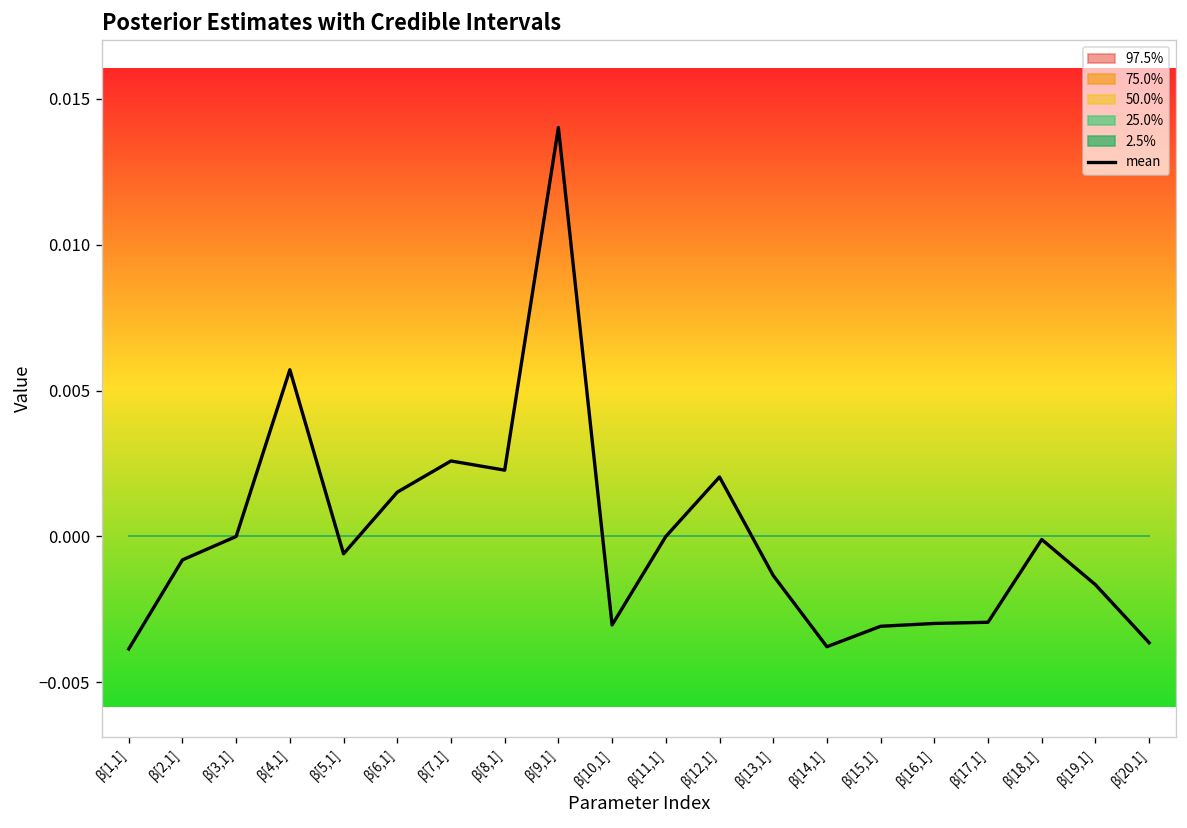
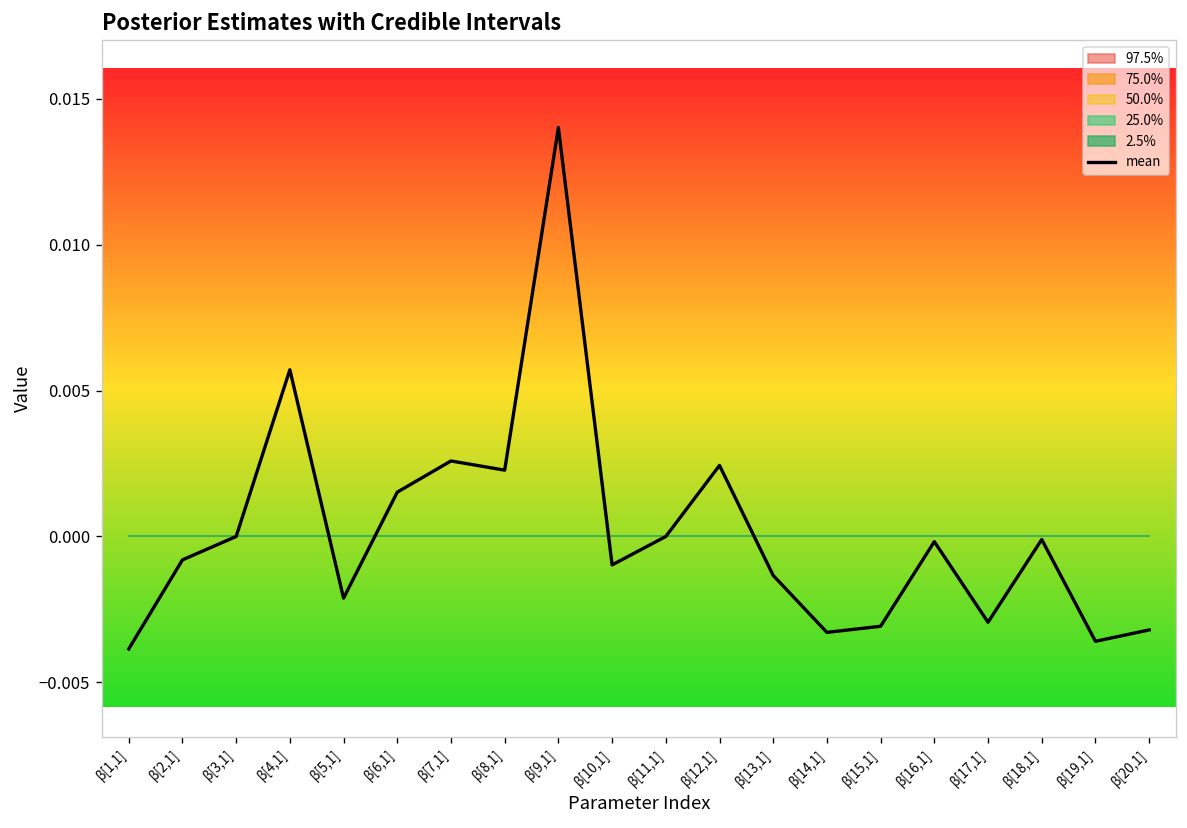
mean, β[5,1]: -0.0006 -> -0.0021
mean, β[10,1]: -0.0030 -> -0.0010
mean, β[12,1]: 0.0020 -> 0.0024
mean, β[14,1]: -0.0038 -> -0.0033
mean, β[16,1]: -0.0030 -> -0.0002
mean, β[19,1]: -0.0017 -> -0.0036
mean, β[20,1]: -0.0036 -> -0.0032
